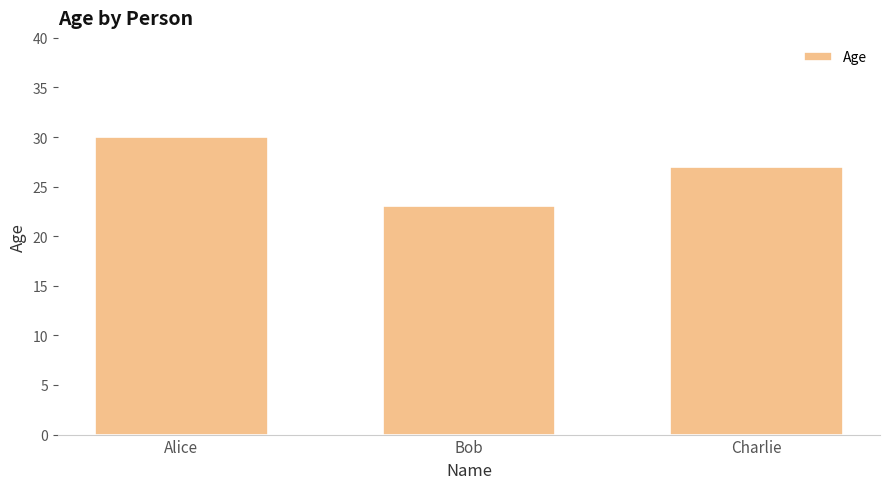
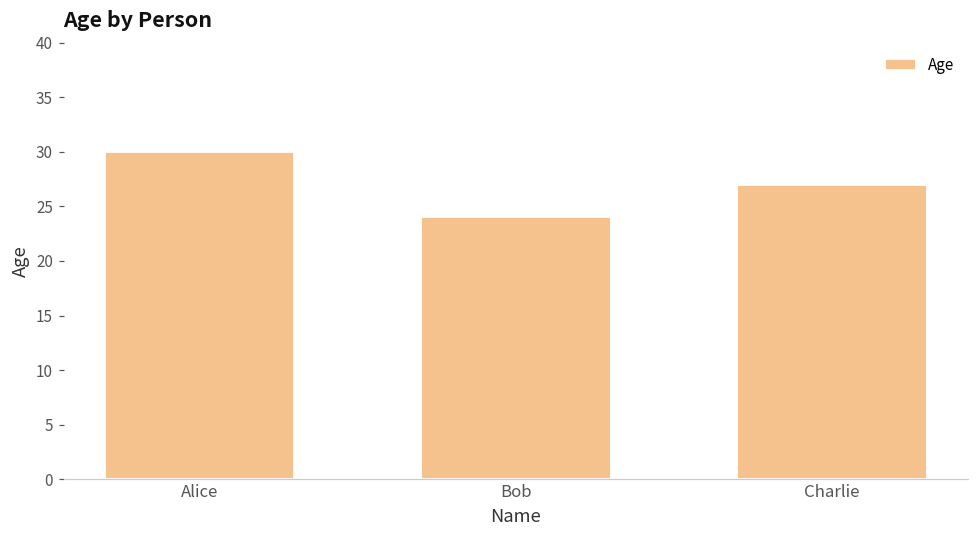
Bob: 23 -> 24
